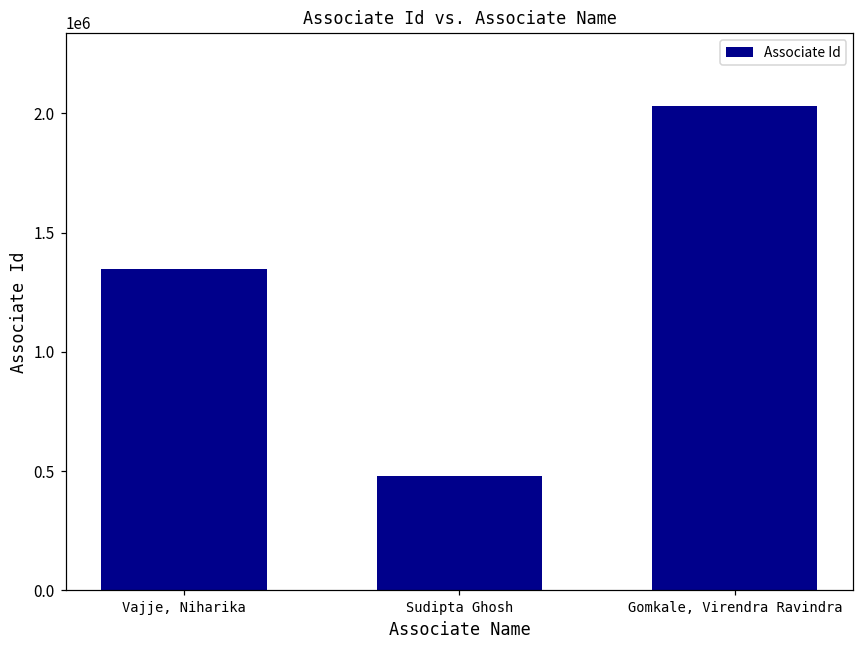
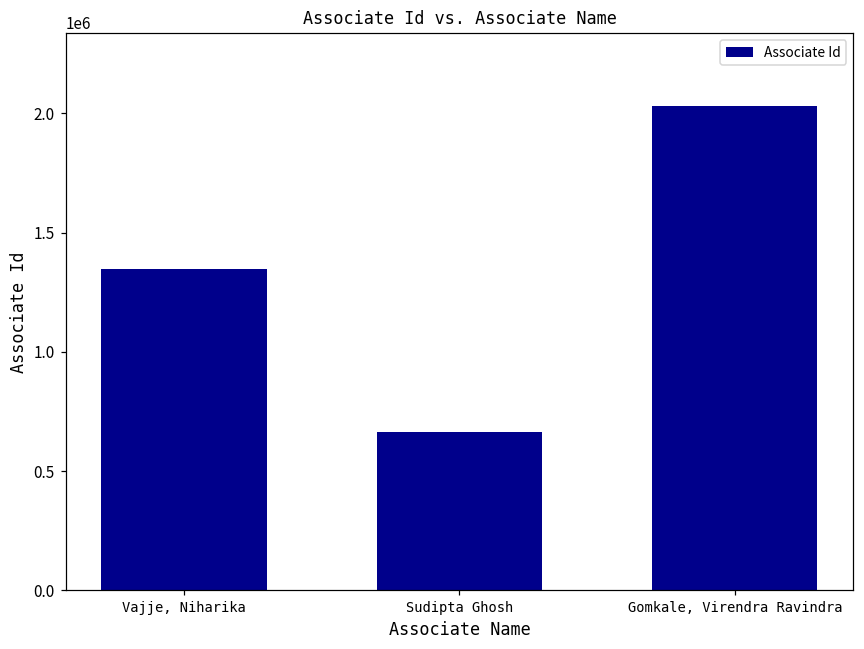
Sudipta Ghosh: 480000 -> 670000
